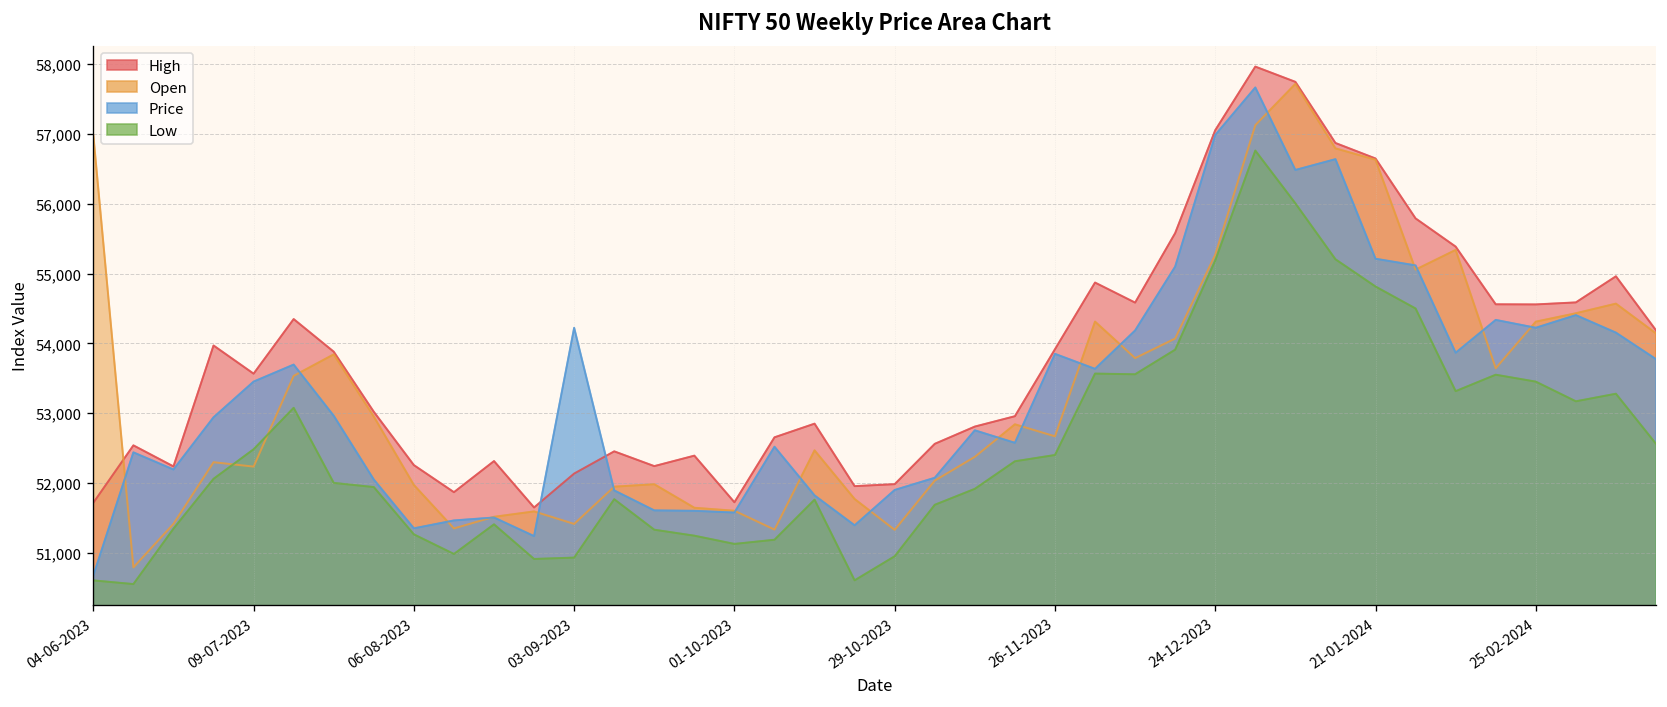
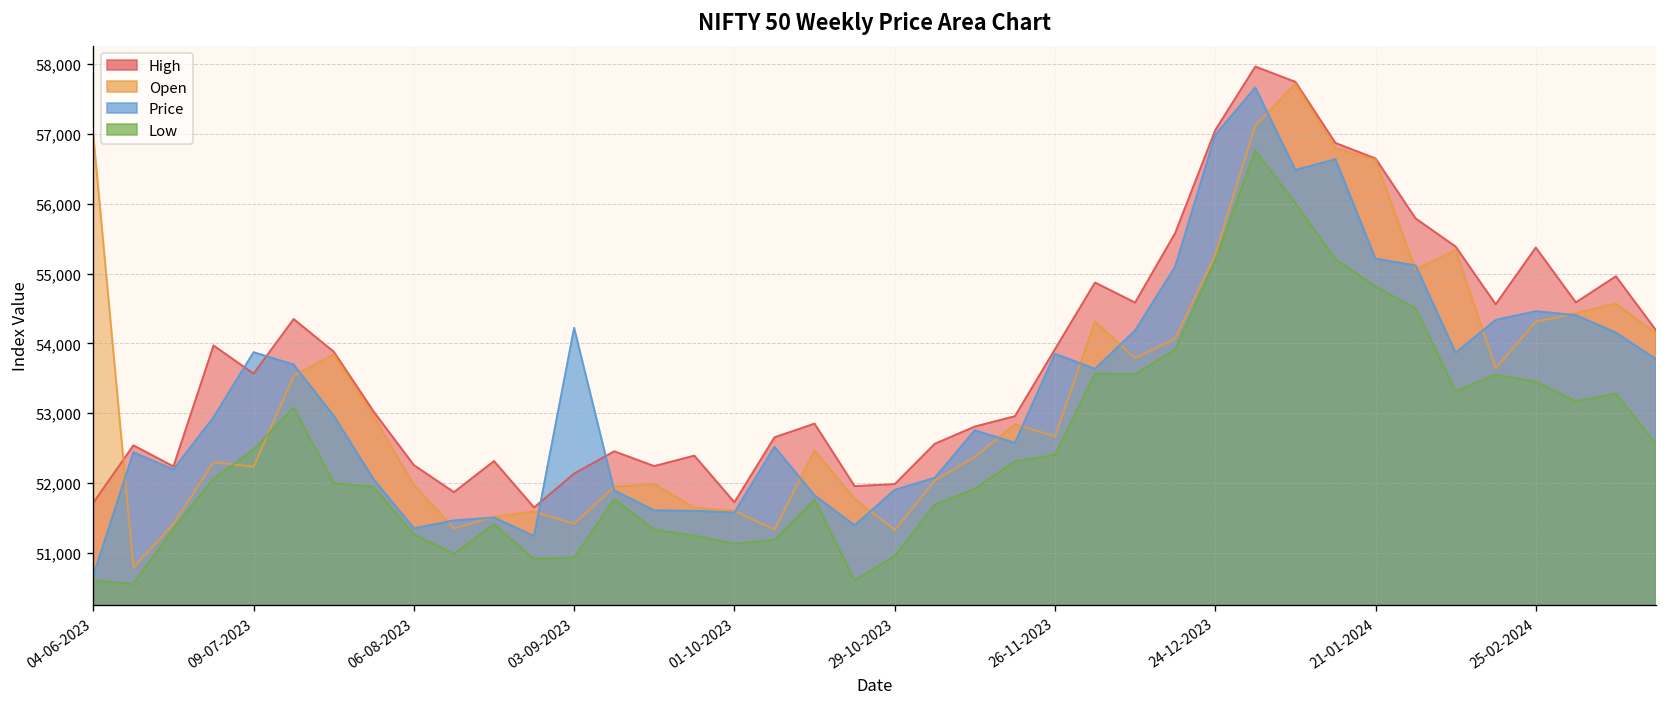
Price, 09-07-2023: 53,500 -> 53,900
High, 25-02-2024: 54,600 -> 55,400
Price, 25-02-2024: 54,200 -> 54,500
